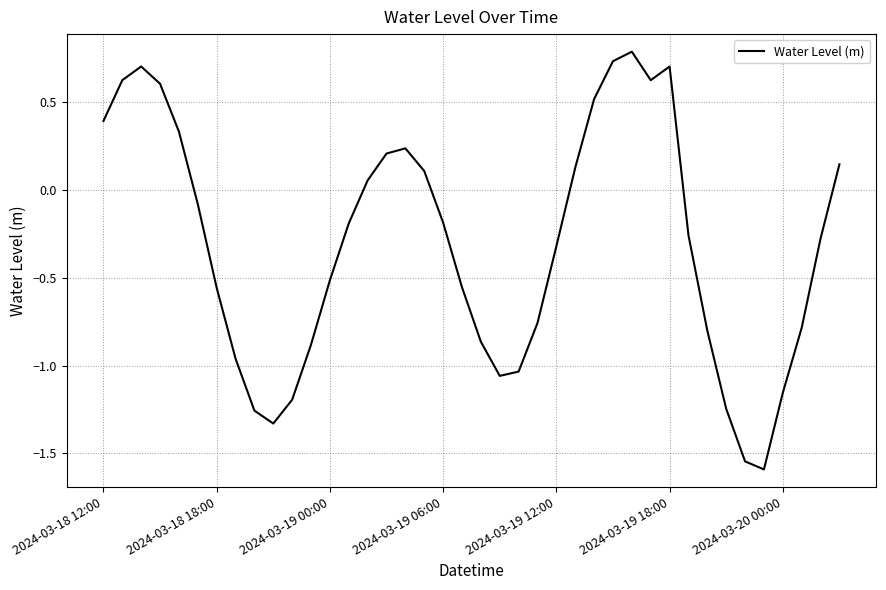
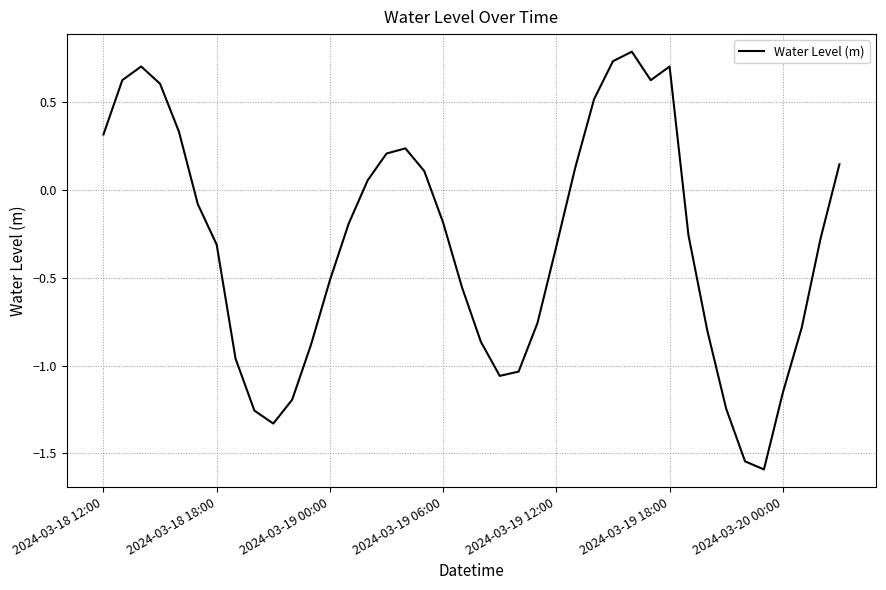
2024-03-18 12:00: 0.39 -> 0.31
2024-03-18 18:00: -0.56 -> -0.31
